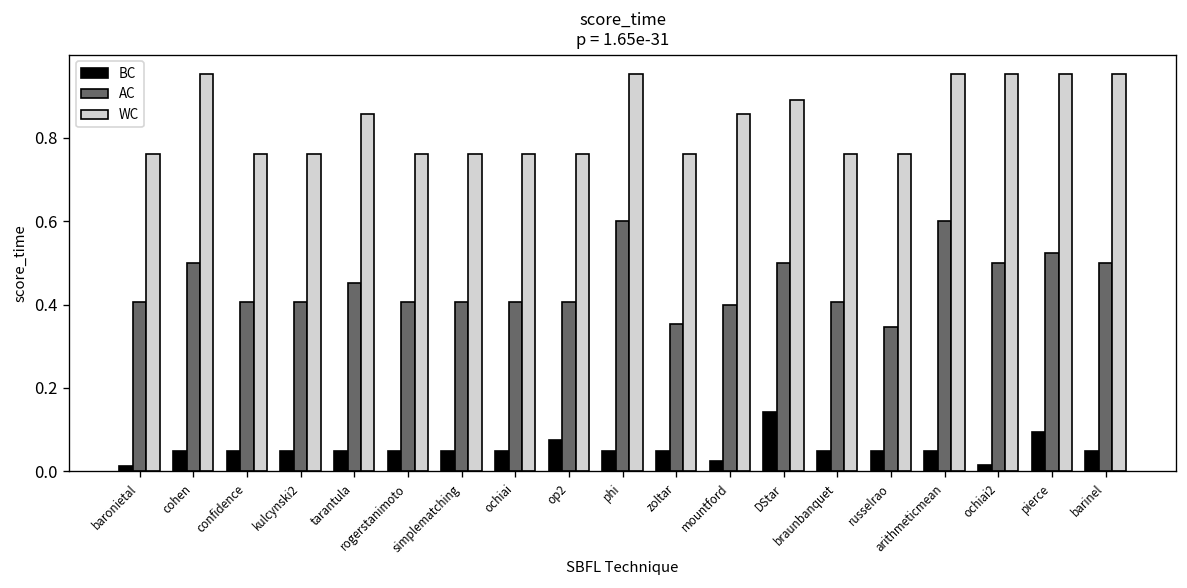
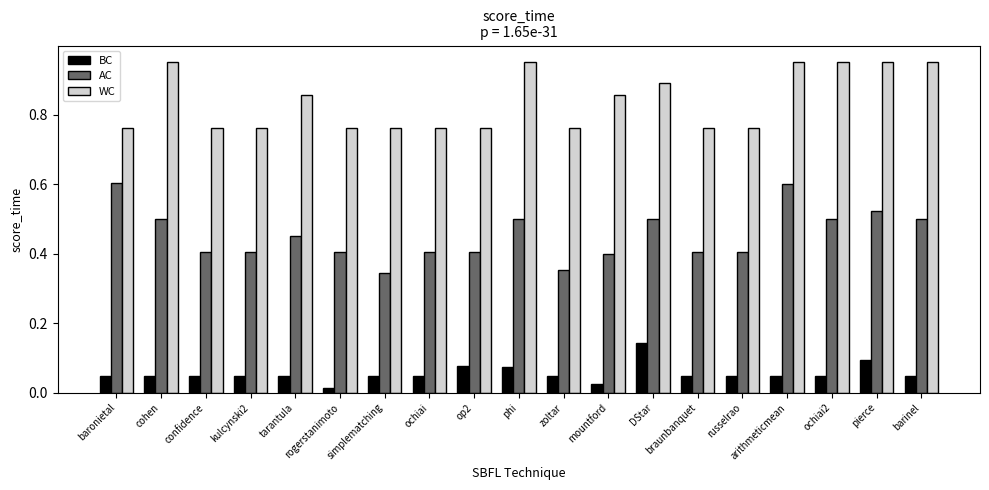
BC, baronietal: 0.01 -> 0.05
AC, baronietal: 0.41 -> 0.60
BC, rogerstanimoto: 0.05 -> 0.01
AC, simplematching: 0.41 -> 0.35
BC, phi: 0.05 -> 0.08
AC, phi: 0.6 -> 0.5
AC, russelrao: 0.35 -> 0.41
BC, ochiai2: 0.01 -> 0.05
